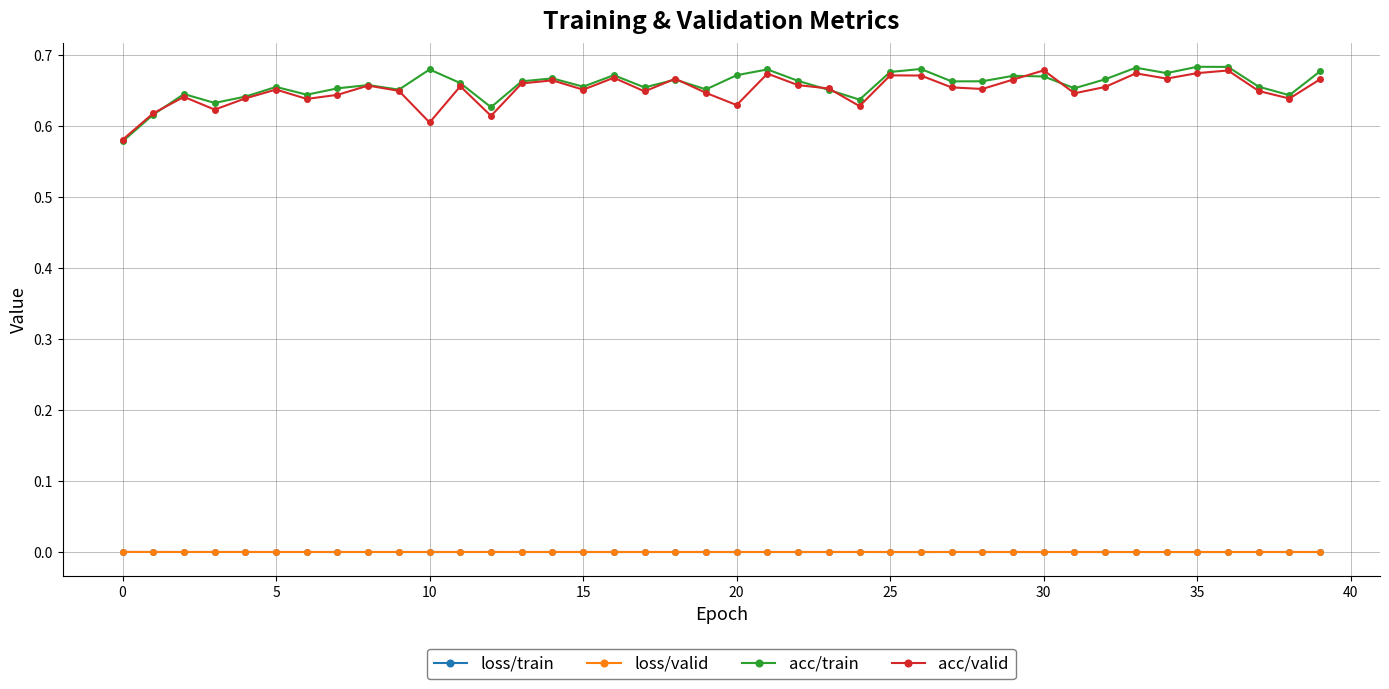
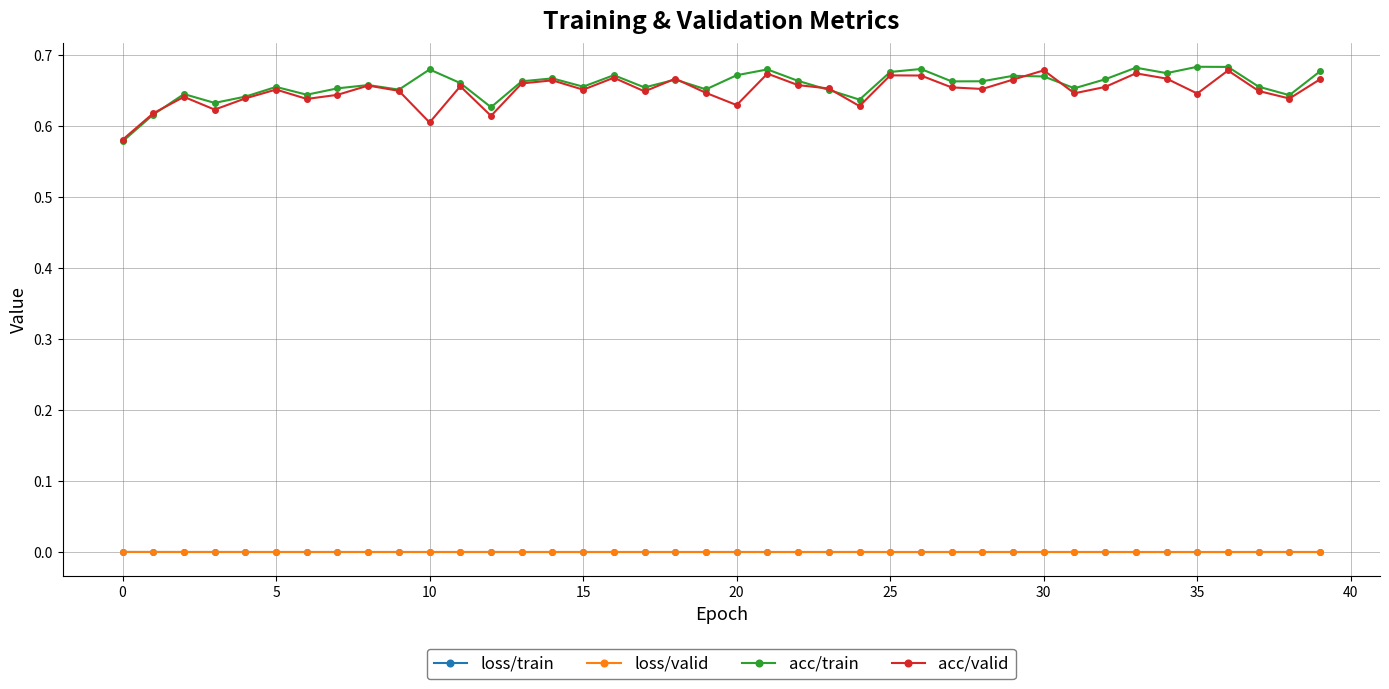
acc/valid, 35: 0.67 -> 0.65
